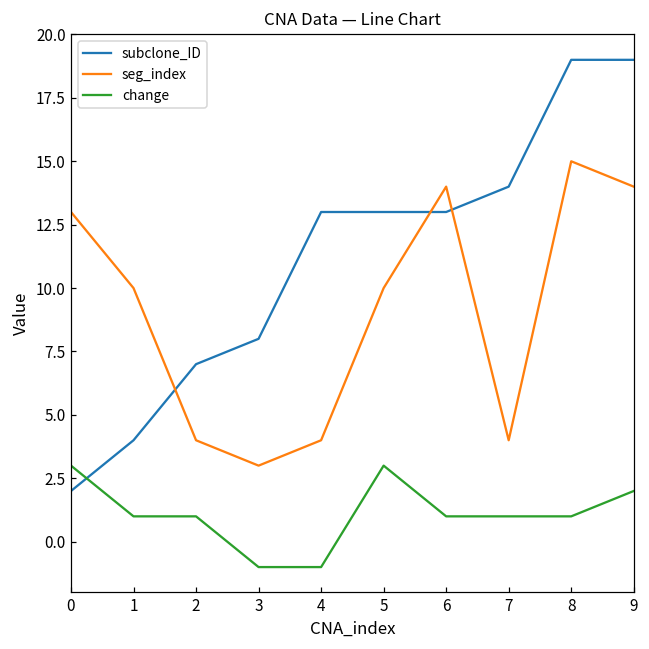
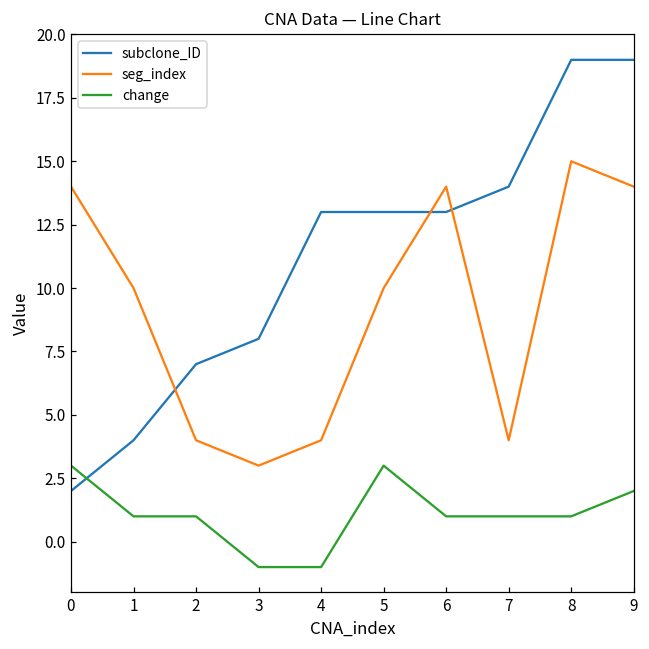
seg_index, 0: 13 -> 14
